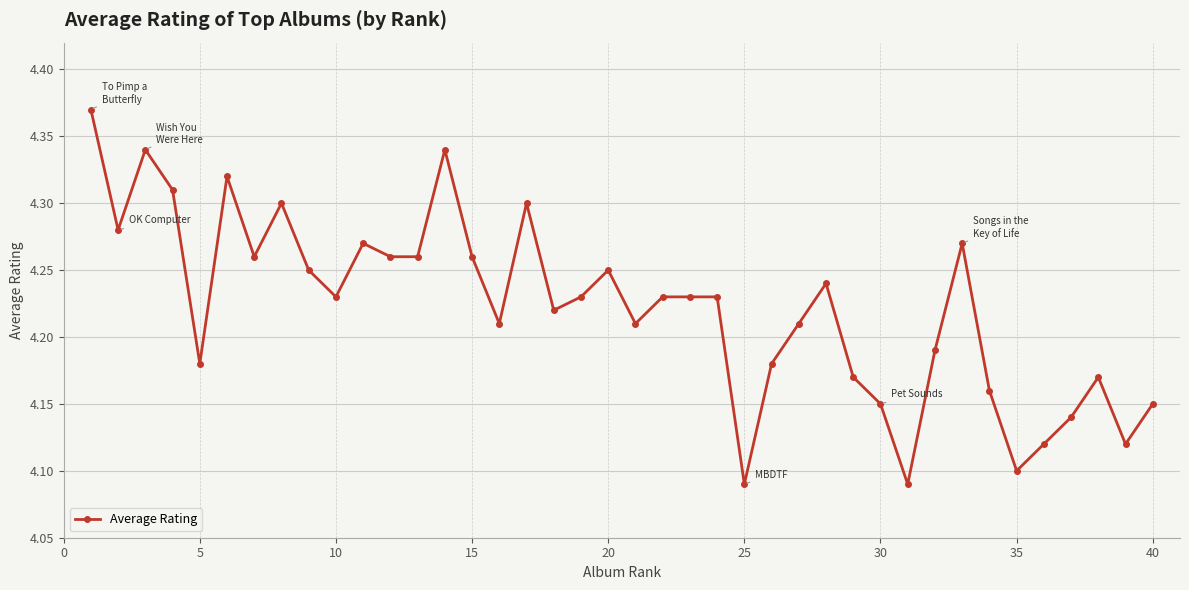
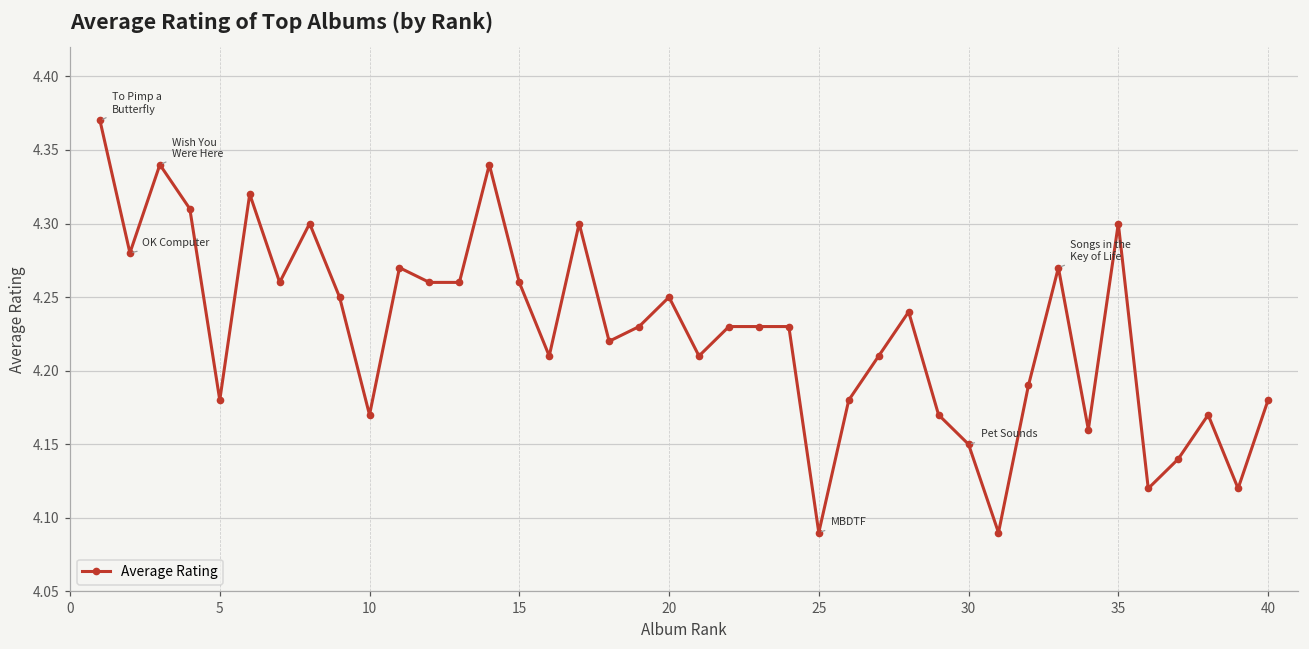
10: 4.23 -> 4.17
35: 4.1 -> 4.3
40: 4.15 -> 4.18
